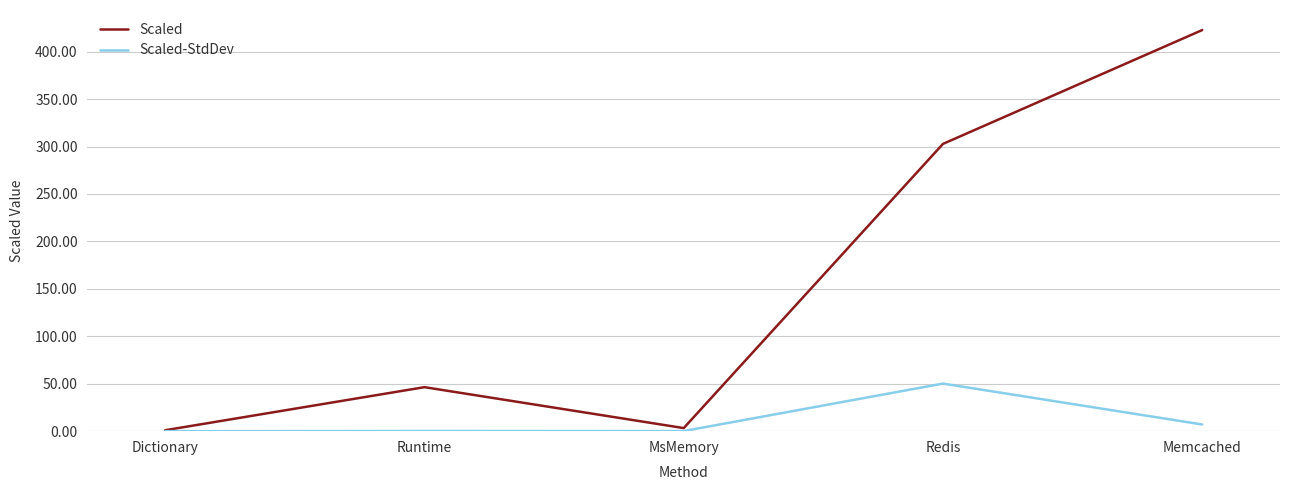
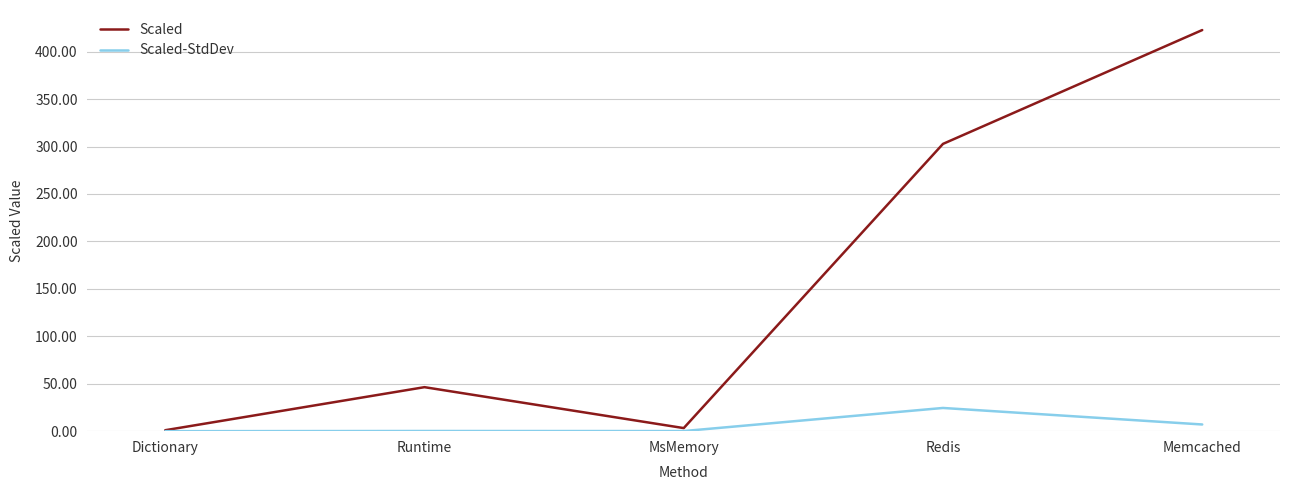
Scaled-StdDev, Redis: 50 -> 20
